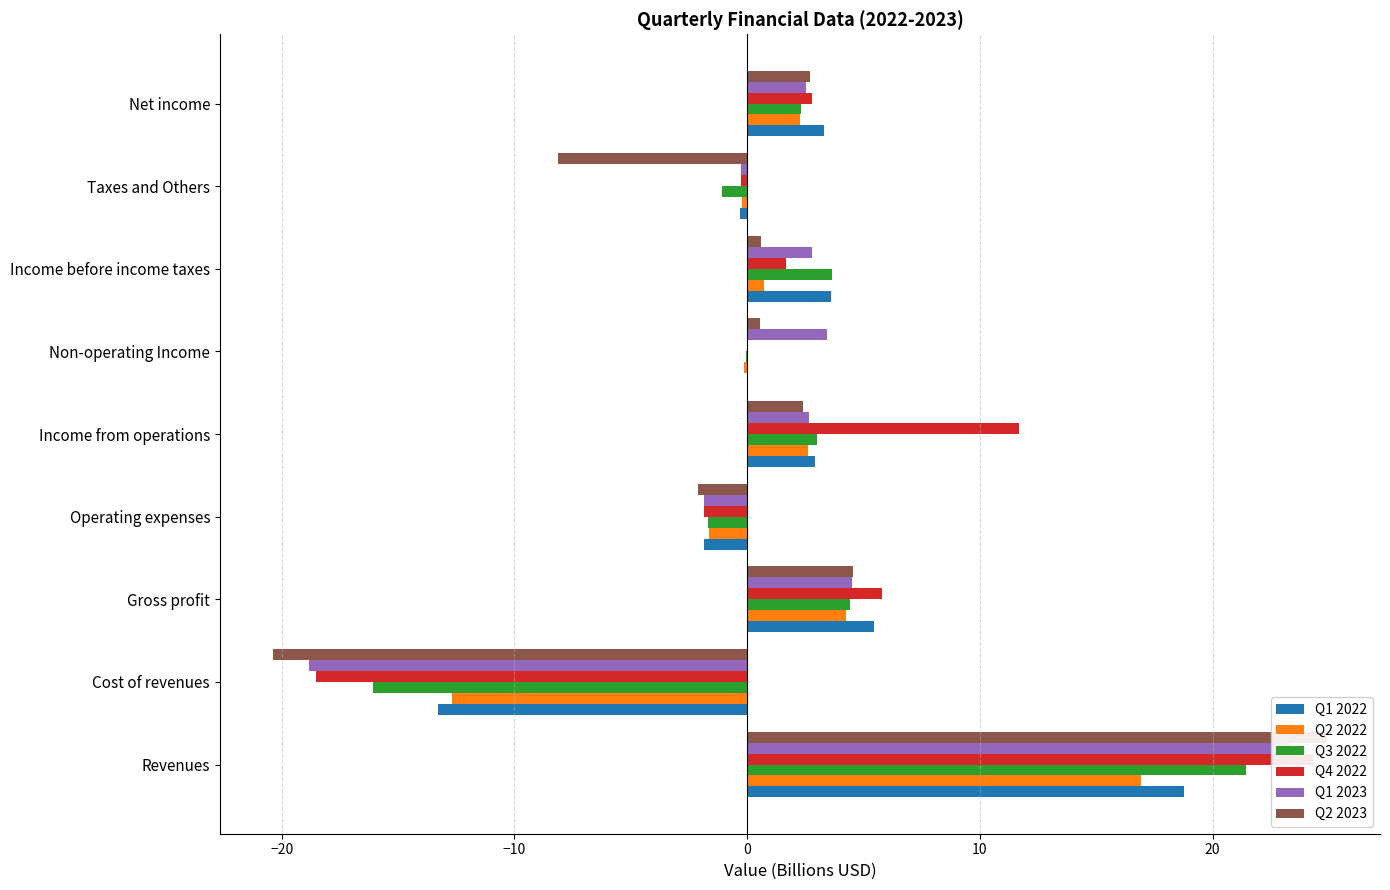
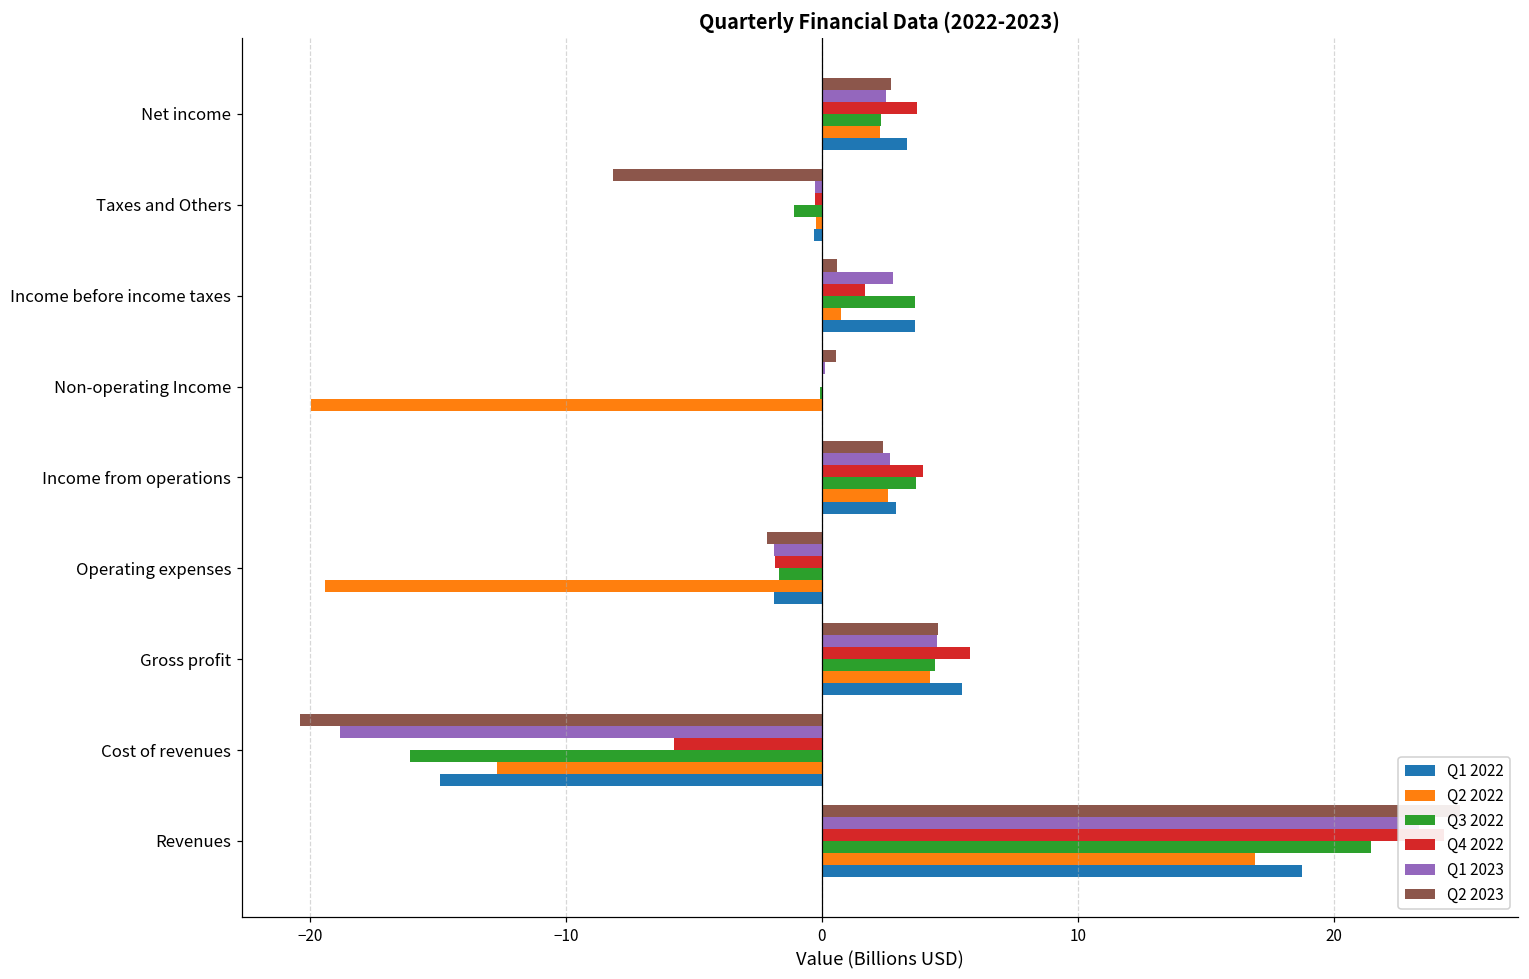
Q4 2022, Net income: 2.8 -> 3.7
Q1 2023, Non-operating Income: 3.4 -> 0.1
Q2 2022, Non-operating Income: -0.1 -> -19.9
Q4 2022, Income from operations: 11.7 -> 3.9
Q3 2022, Income from operations: 3.0 -> 3.7
Q2 2022, Operating expenses: -1.6 -> -19.4
Q4 2022, Cost of revenues: -18.5 -> -5.8
Q1 2022, Cost of revenues: -13.3 -> -14.9
